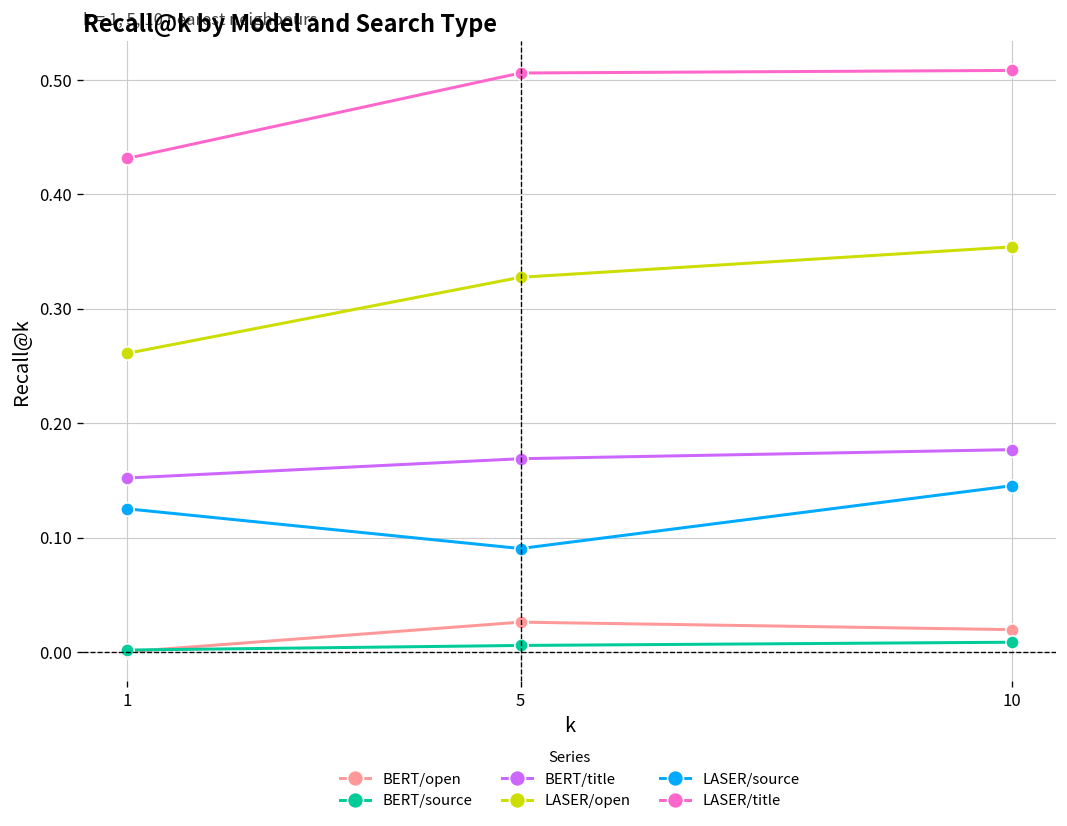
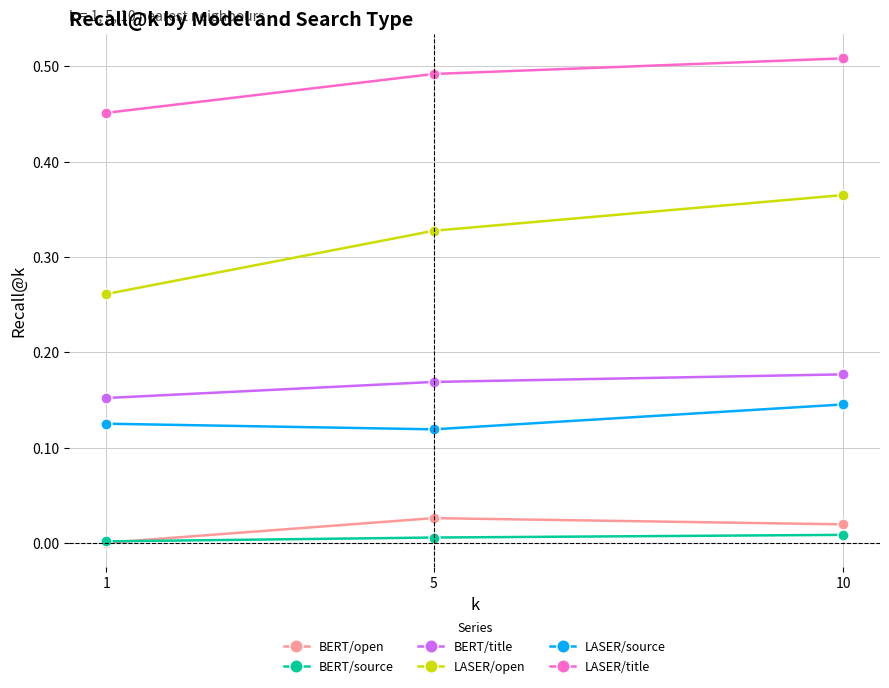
LASER/title, 1: 0.43 -> 0.45
LASER/source, 5: 0.09 -> 0.12
LASER/title, 5: 0.51 -> 0.49
LASER/open, 10: 0.35 -> 0.36
